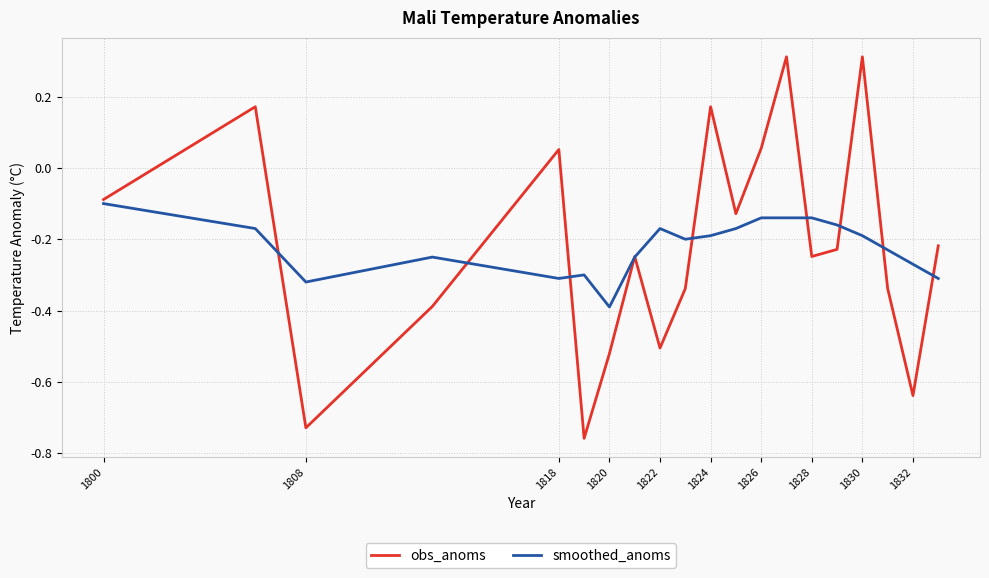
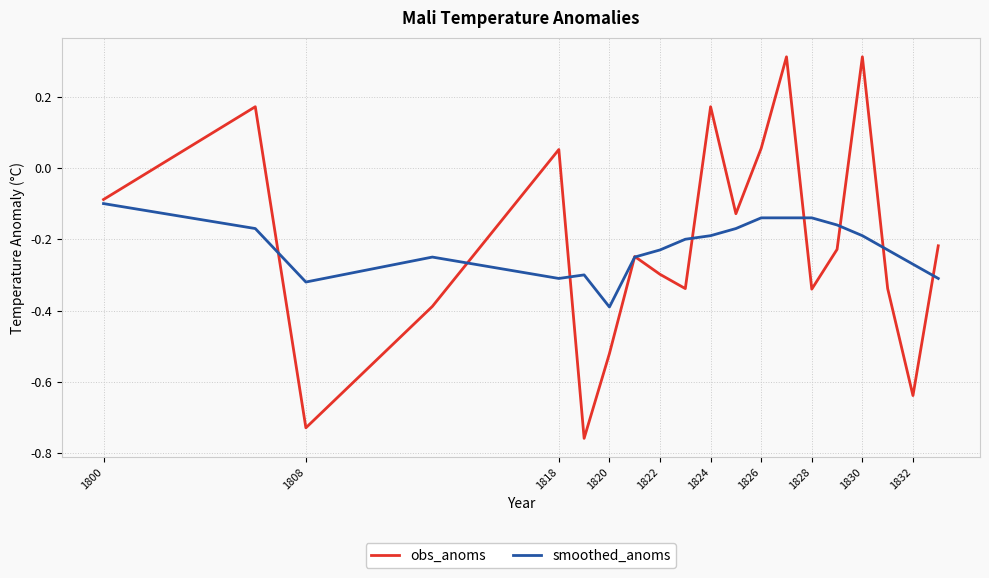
obs_anoms, 1822: -0.51 -> -0.30
smoothed_anoms, 1822: -0.17 -> -0.23
obs_anoms, 1828: -0.25 -> -0.34
